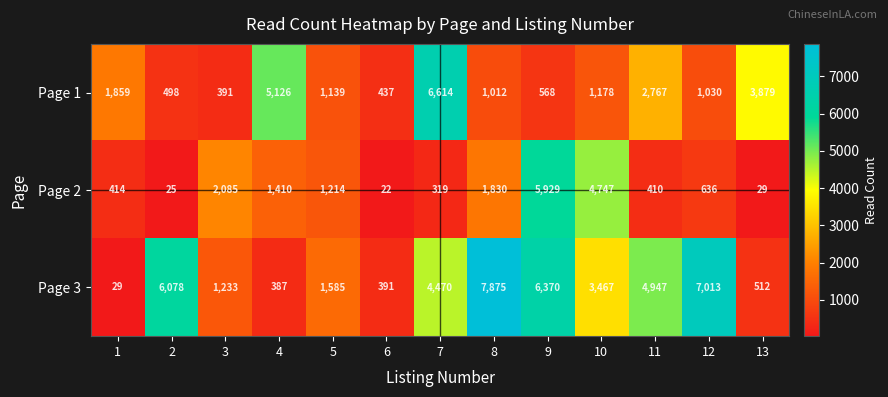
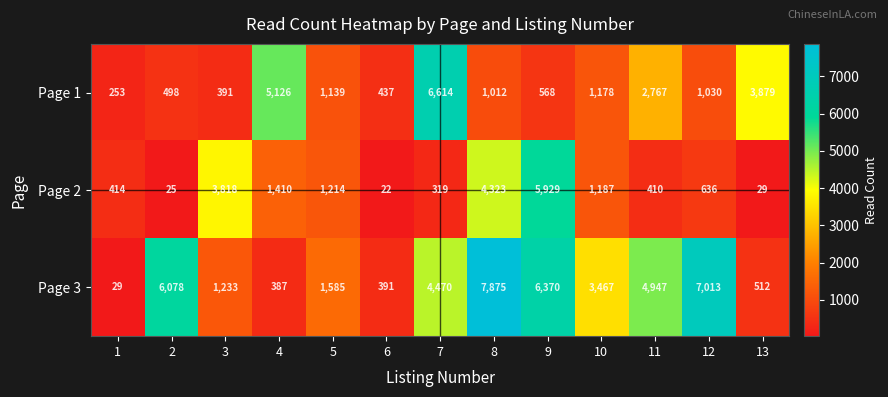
Page 1, 1: 1,859 -> 253
Page 2, 3: 2,085 -> 3,818
Page 2, 8: 1,830 -> 4,323
Page 2, 10: 4,747 -> 1,187
